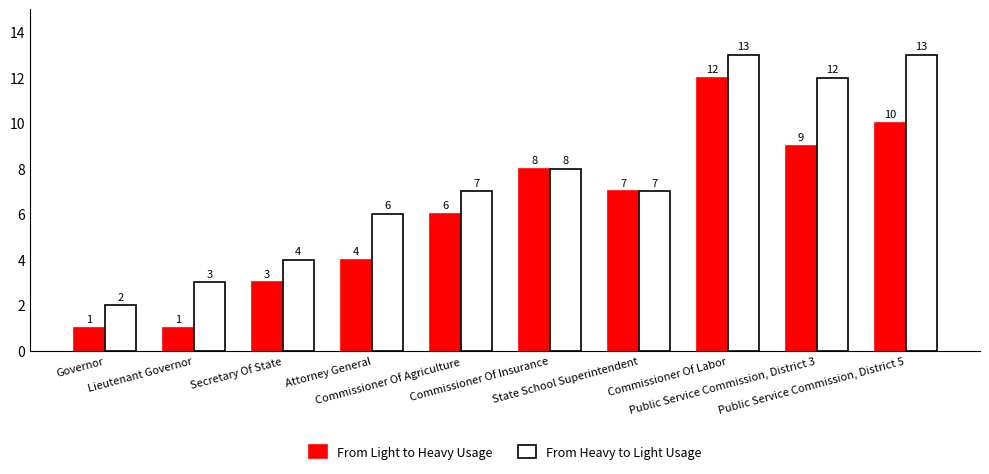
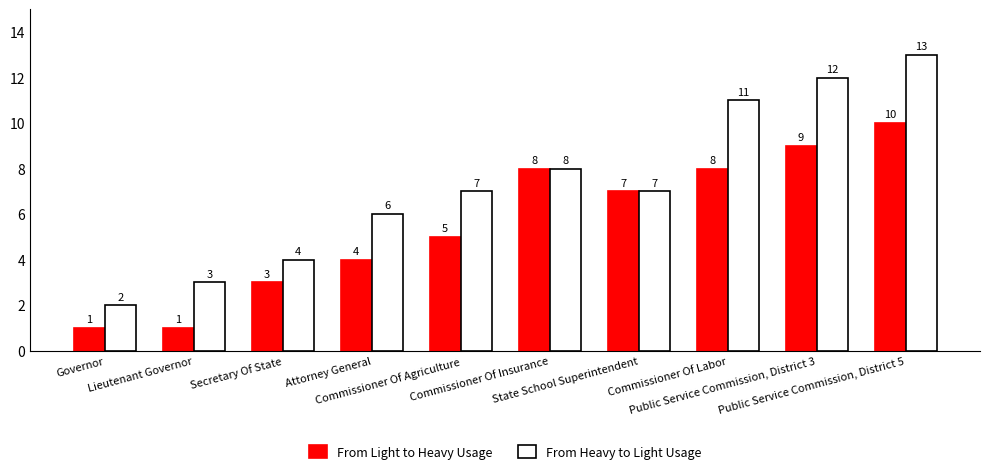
From Light to Heavy Usage, Commissioner Of Agriculture: 6 -> 5
From Light to Heavy Usage, Commissioner Of Labor: 12 -> 8
From Heavy to Light Usage, Commissioner Of Labor: 13 -> 11
